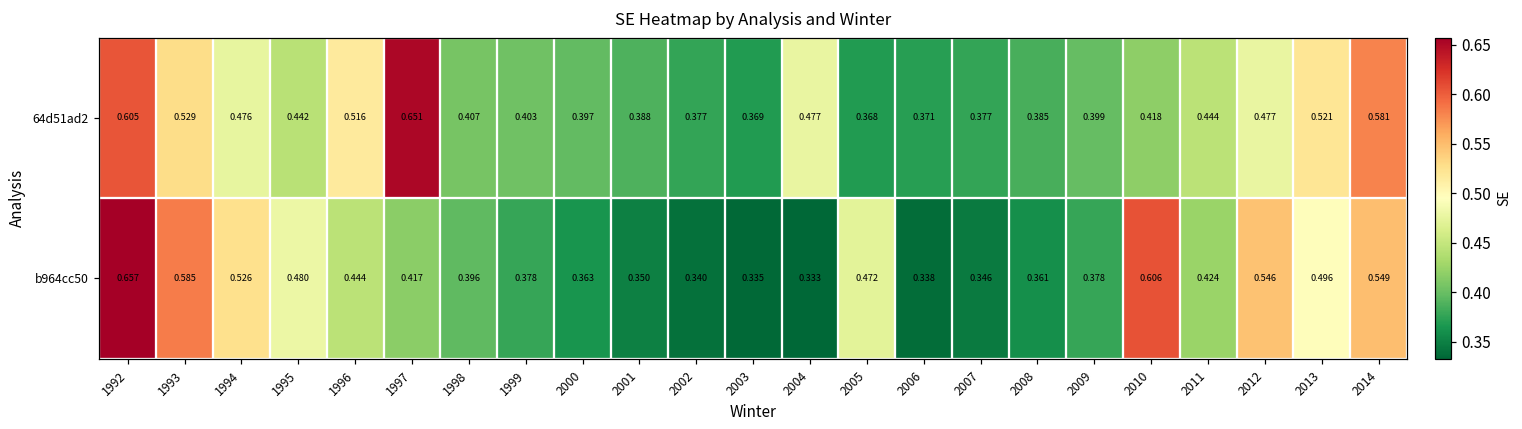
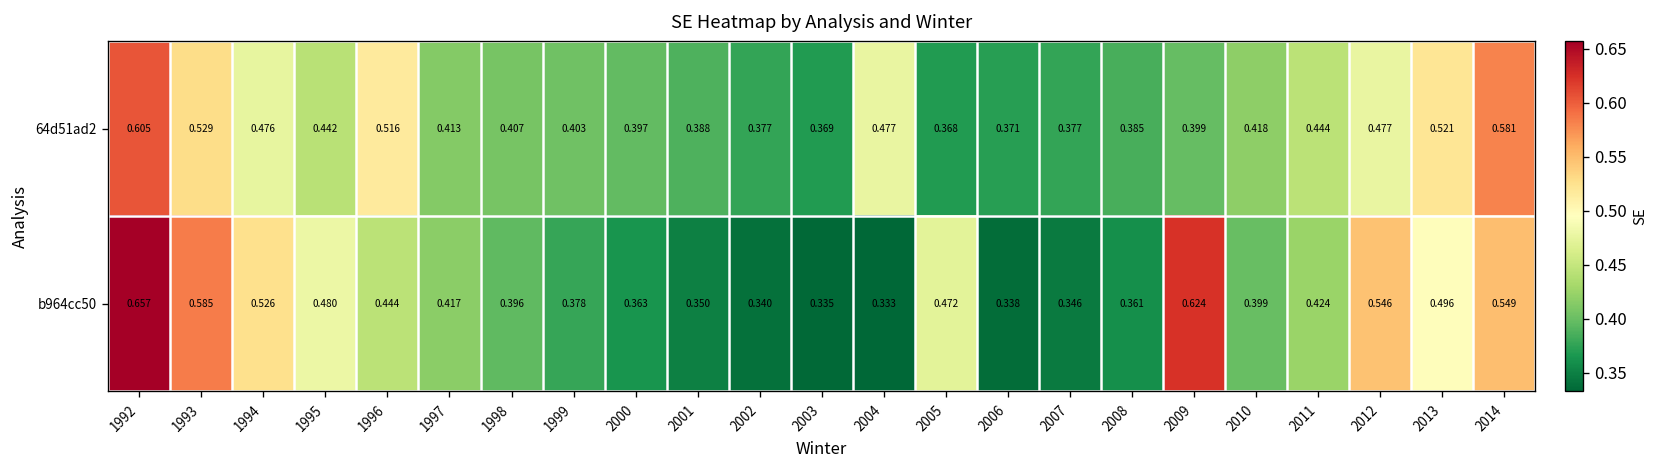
64d51ad2, 1997: 0.651 -> 0.413
b964cc50, 2009: 0.378 -> 0.624
b964cc50, 2010: 0.606 -> 0.399
